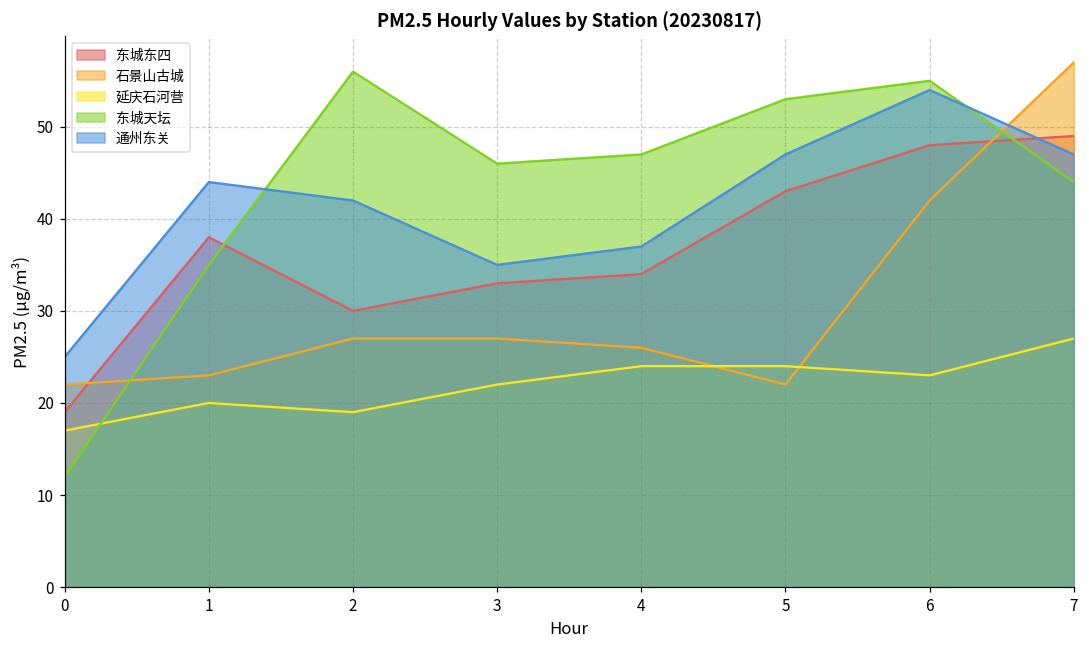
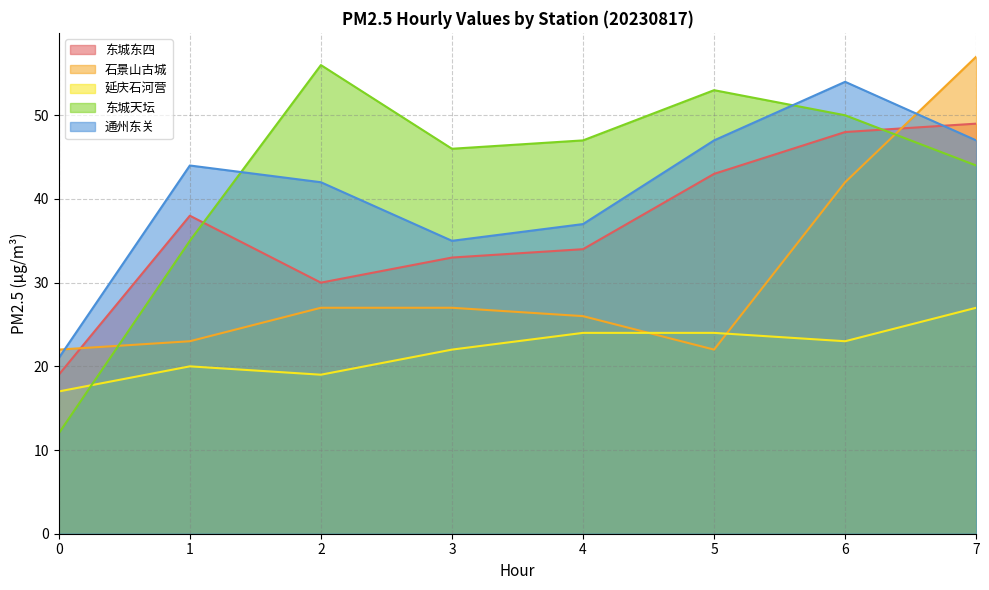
通州东关, 0: 25 -> 21
东城天坛, 6: 55 -> 50
